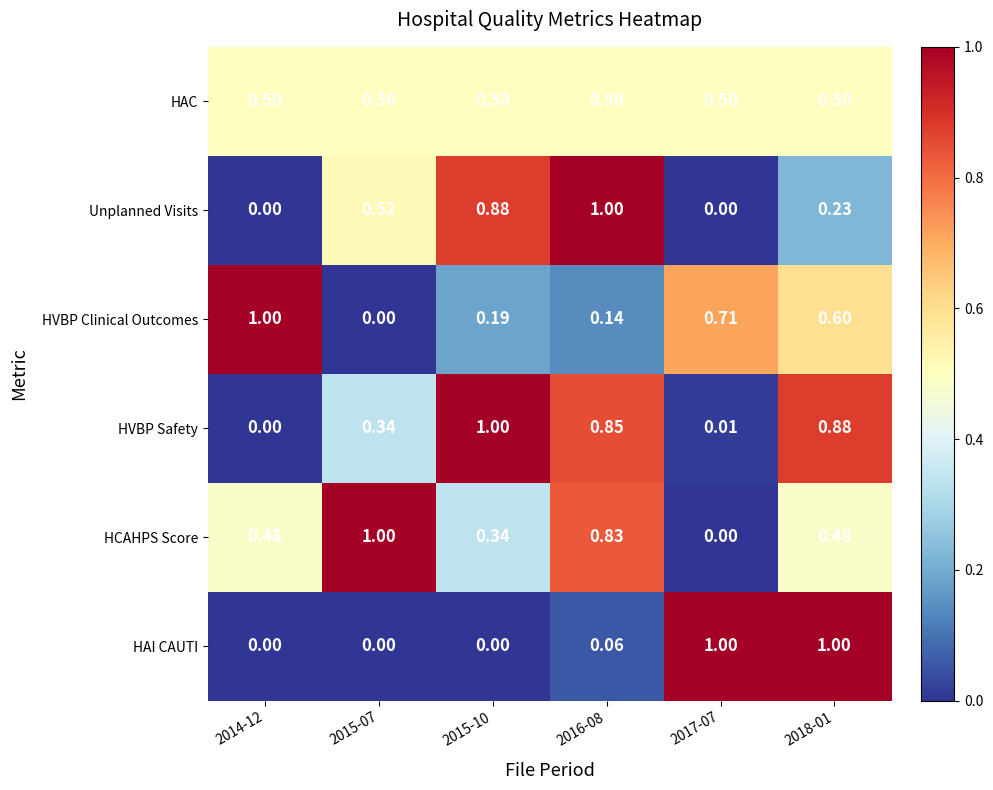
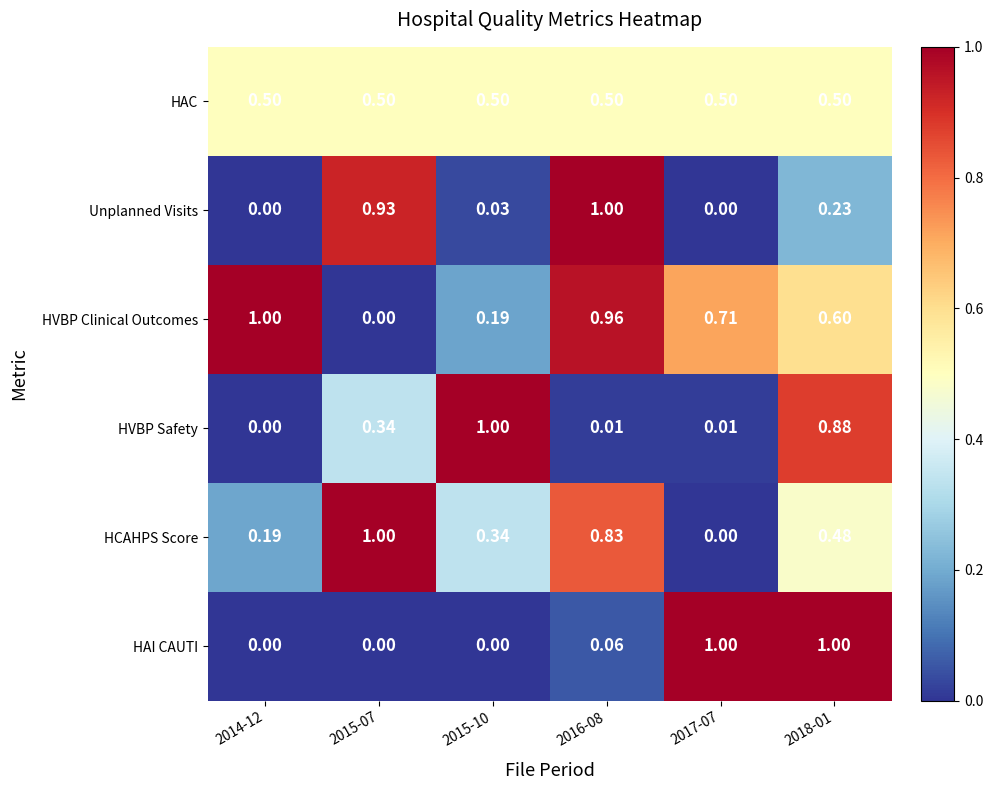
Unplanned Visits, 2015-07: 0.52 -> 0.93
Unplanned Visits, 2015-10: 0.88 -> 0.03
HVBP Clinical Outcomes, 2016-08: 0.14 -> 0.96
HVBP Safety, 2016-08: 0.85 -> 0.01
HCAHPS Score, 2014-12: 0.48 -> 0.19
